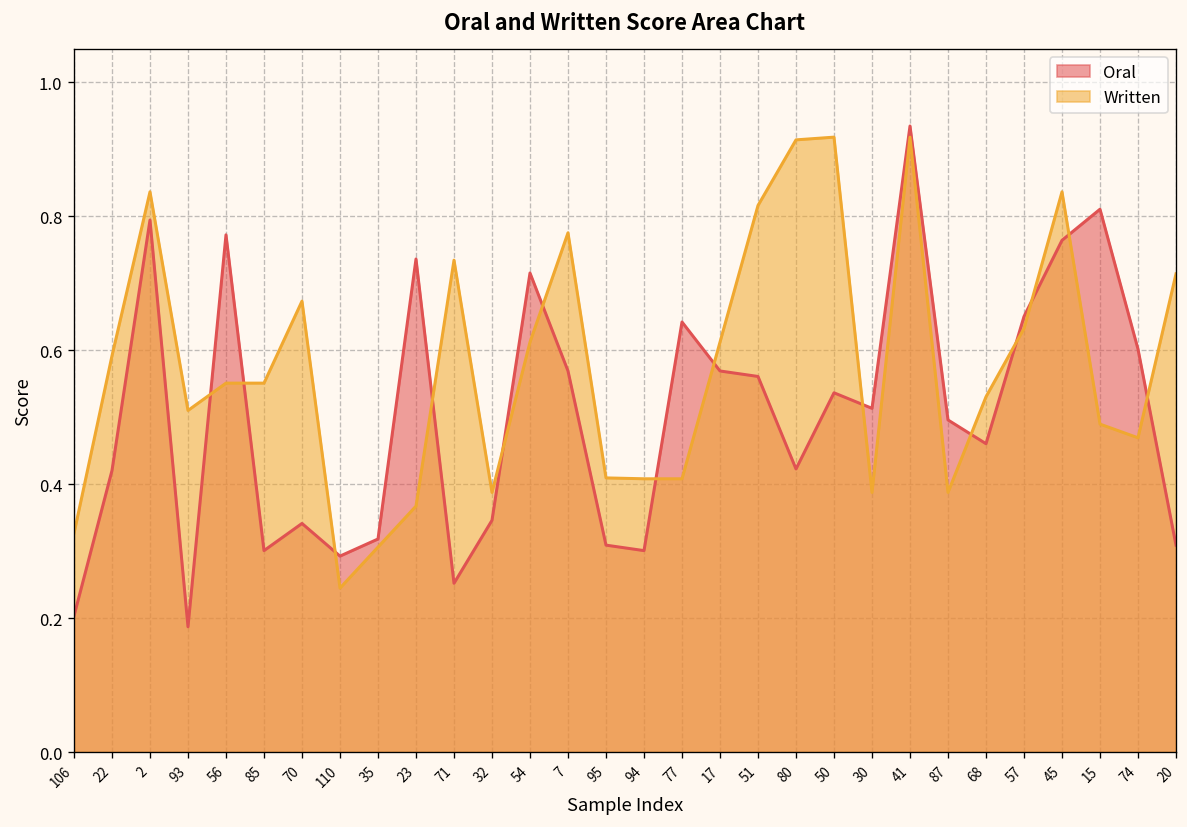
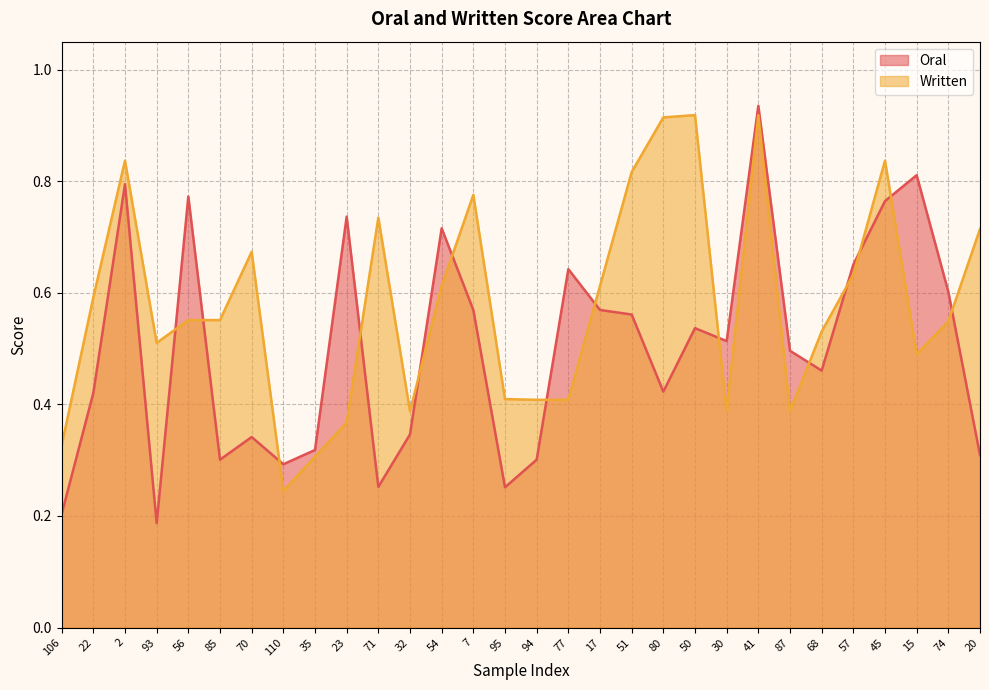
Oral, 95: 0.31 -> 0.25
Written, 74: 0.47 -> 0.55
